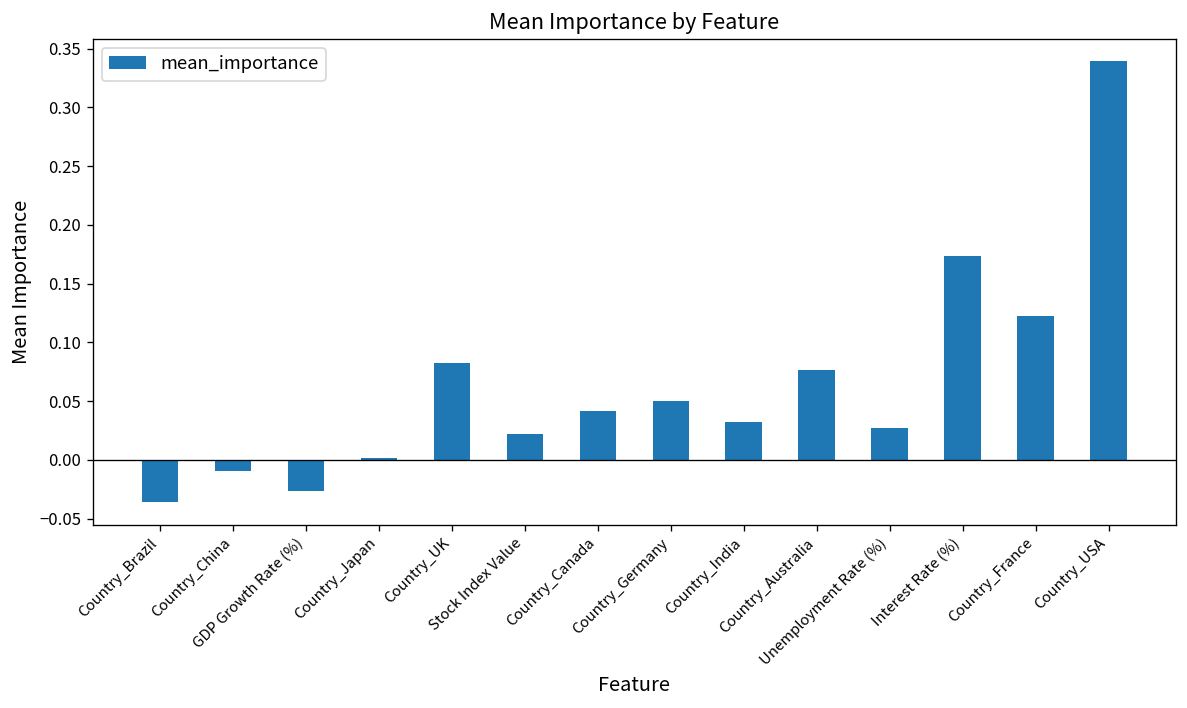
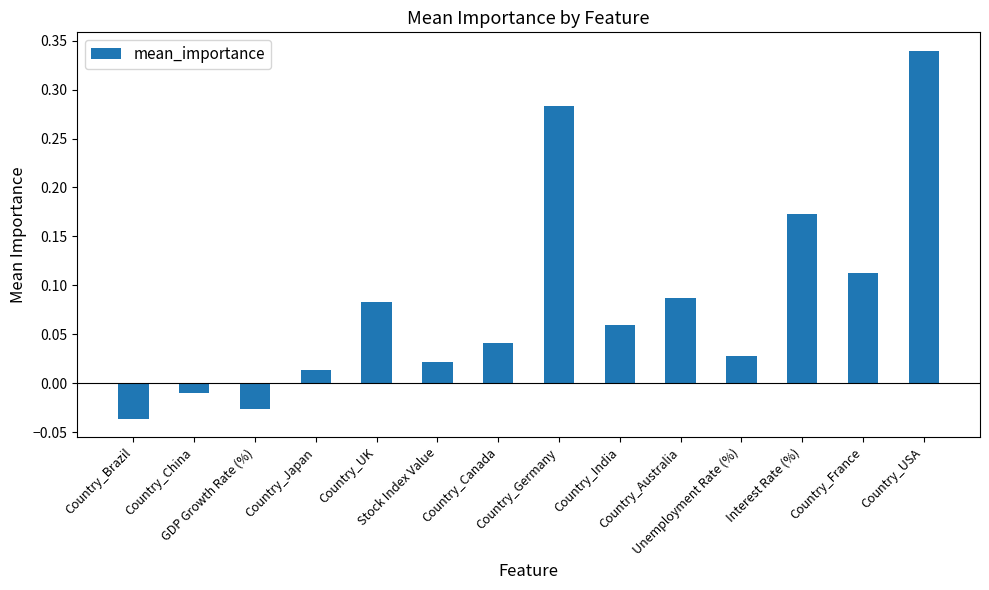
Country_Japan: 0.00 -> 0.01
Country_Germany: 0.05 -> 0.28
Country_India: 0.03 -> 0.06
Country_Australia: 0.08 -> 0.09
Country_France: 0.12 -> 0.11
